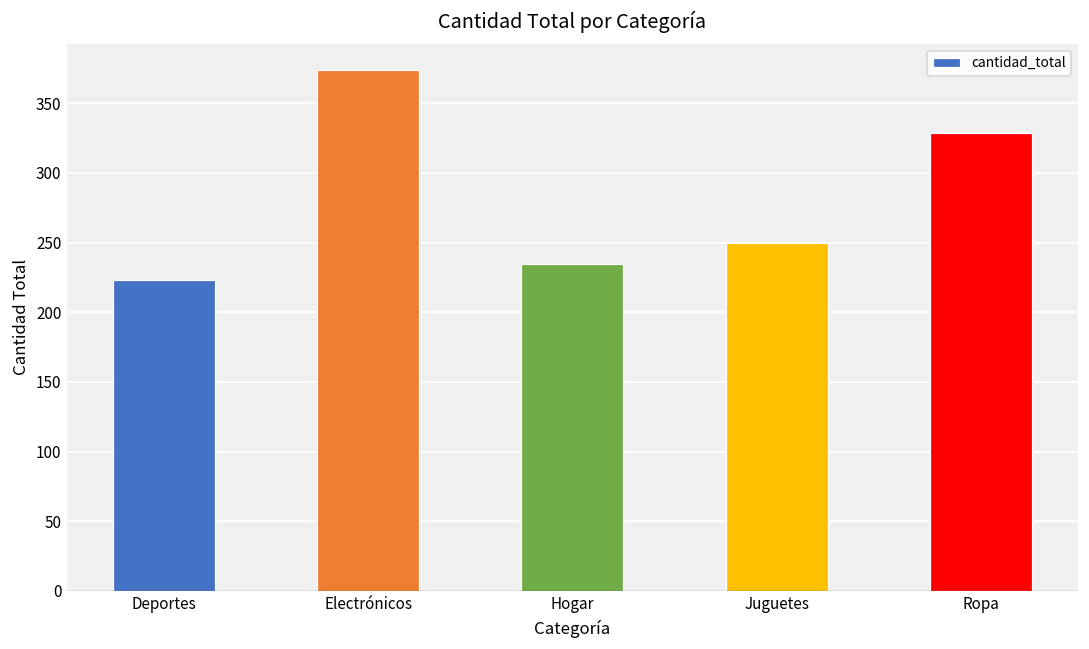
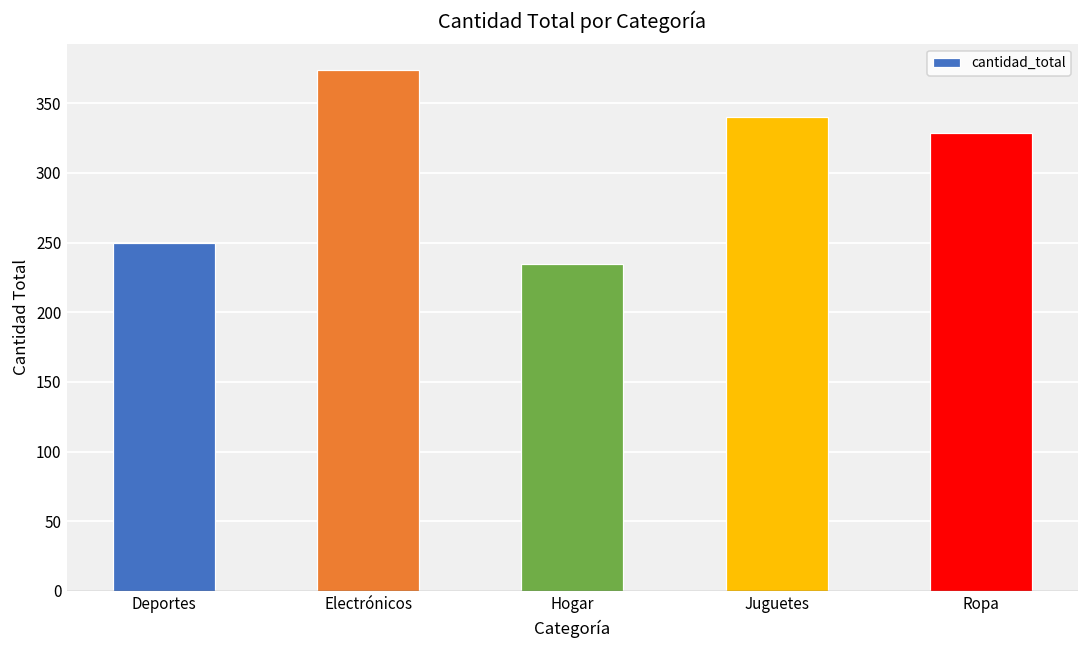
Deportes: 223 -> 250
Juguetes: 250 -> 340
